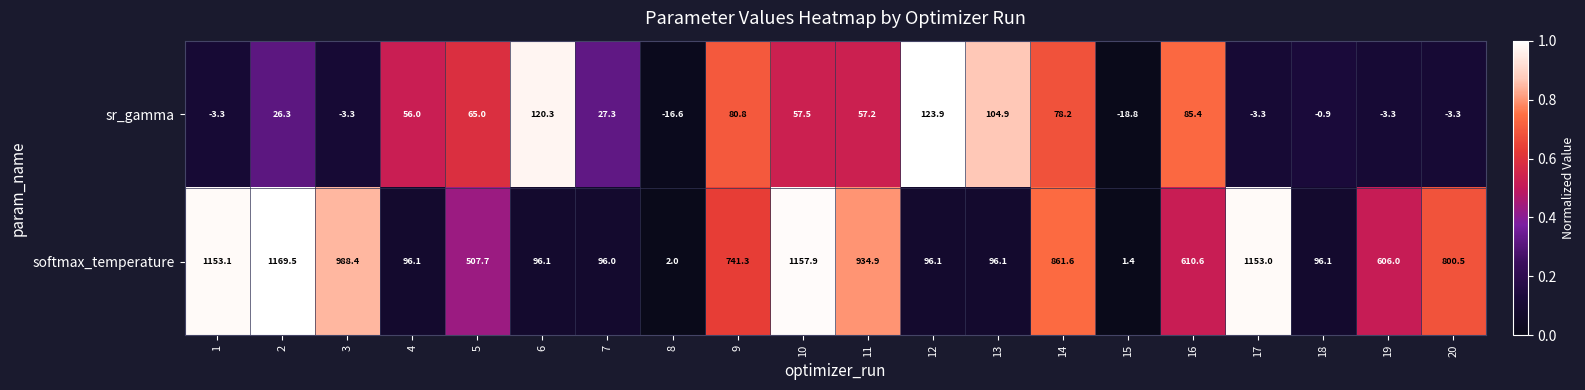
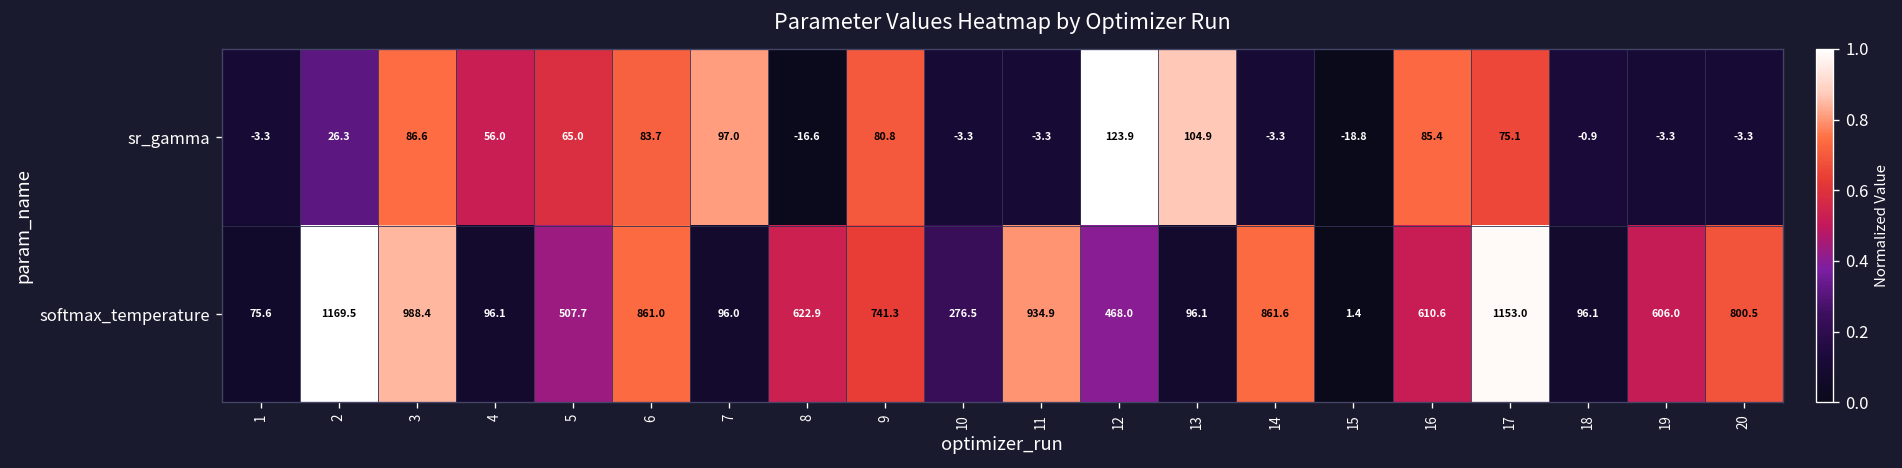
sr_gamma, 3: -3.3 -> 86.6
sr_gamma, 6: 120.3 -> 83.7
sr_gamma, 7: 27.3 -> 97.0
sr_gamma, 10: 57.5 -> -3.3
sr_gamma, 11: 57.2 -> -3.3
sr_gamma, 14: 78.2 -> -3.3
sr_gamma, 17: -3.3 -> 75.1
softmax_temperature, 1: 1153.1 -> 75.6
softmax_temperature, 6: 96.1 -> 861.0
softmax_temperature, 8: 2.0 -> 622.9
softmax_temperature, 10: 1157.9 -> 276.5
softmax_temperature, 12: 96.1 -> 468.0
